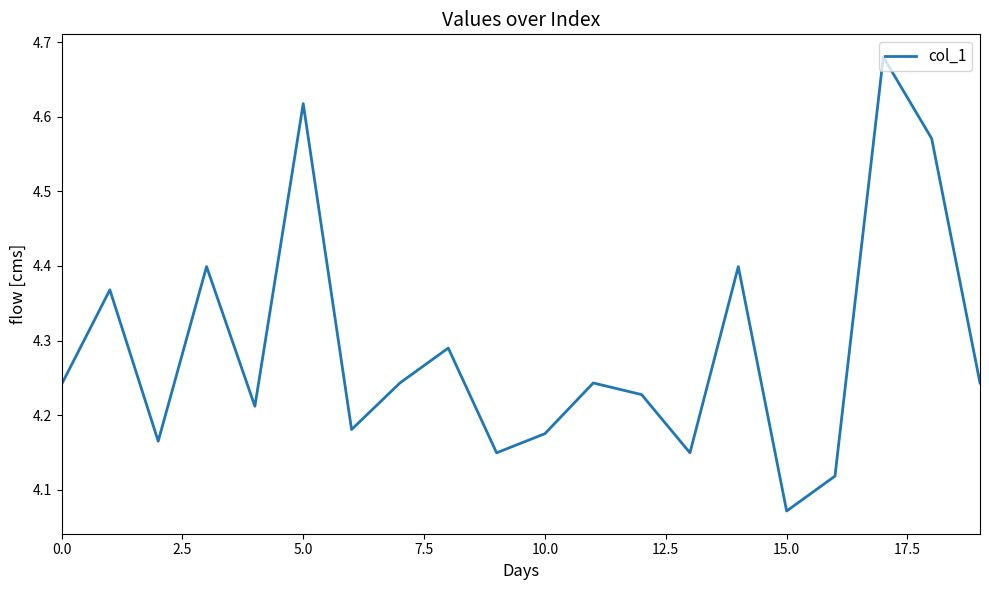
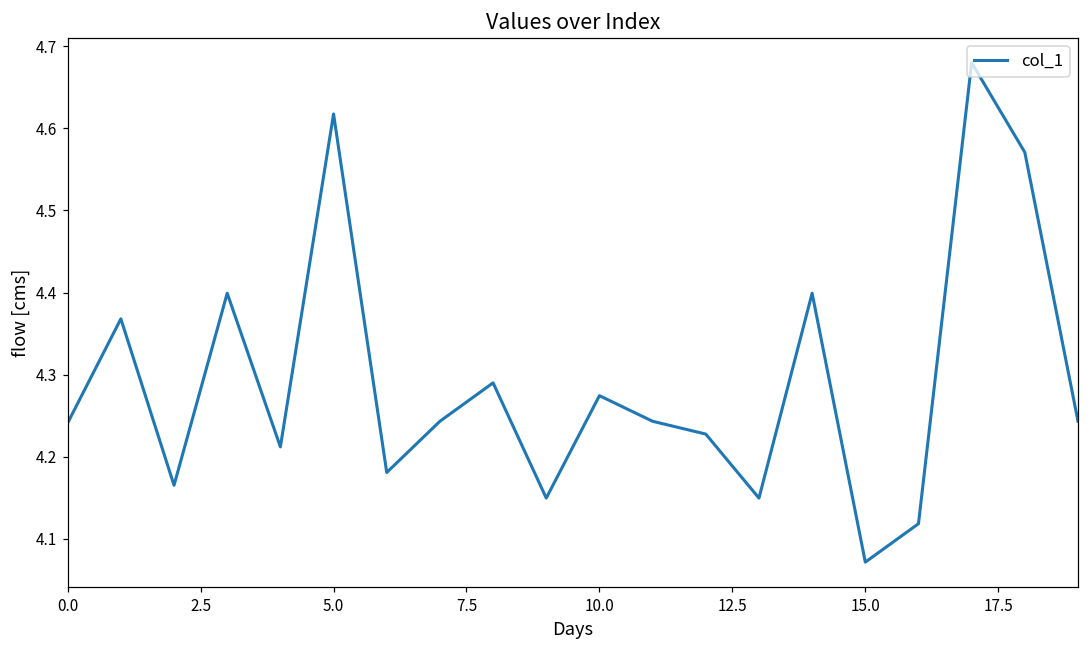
10.0: 4.18 -> 4.27
